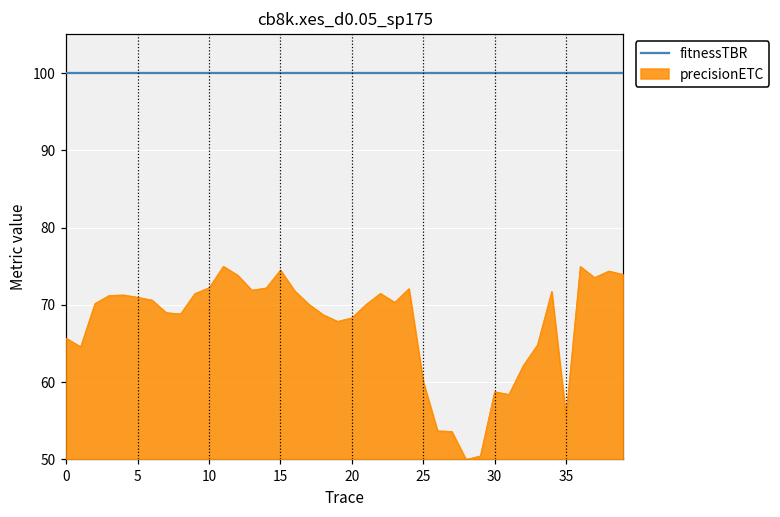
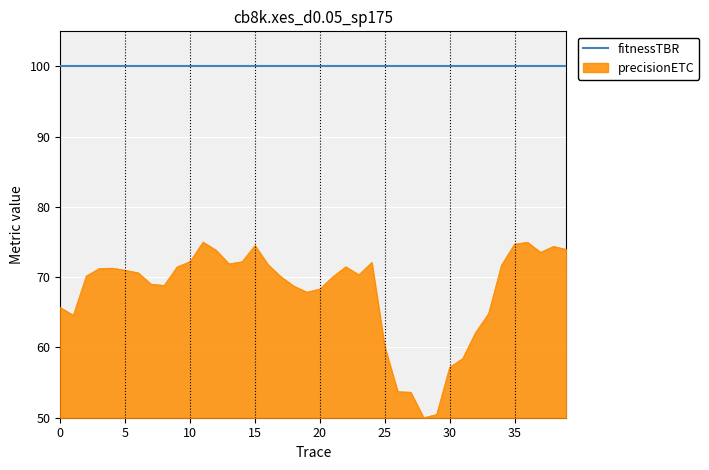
precisionETC, 30: 59 -> 57
precisionETC, 35: 56 -> 75
